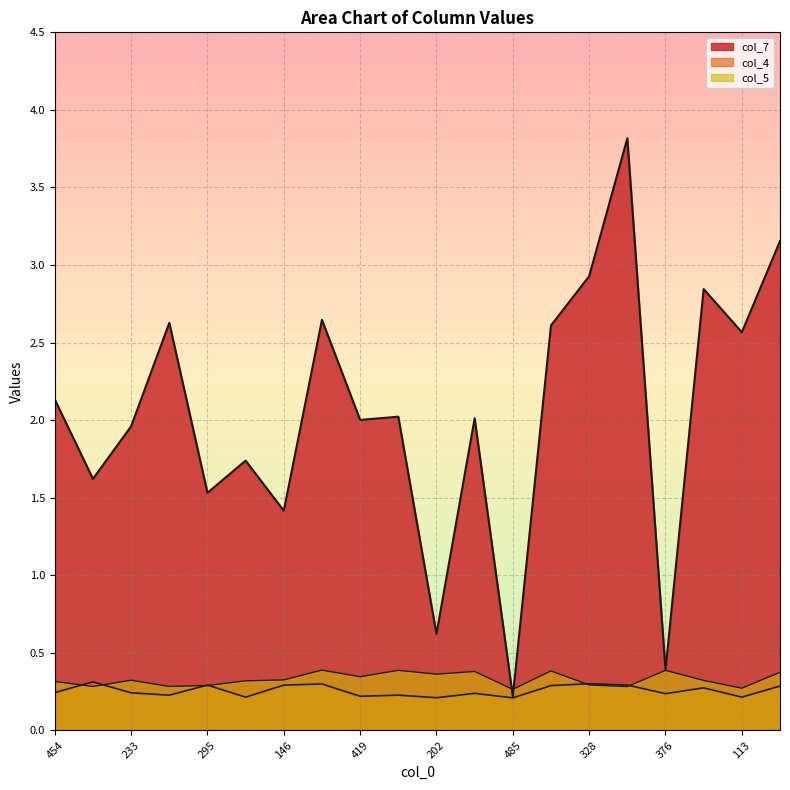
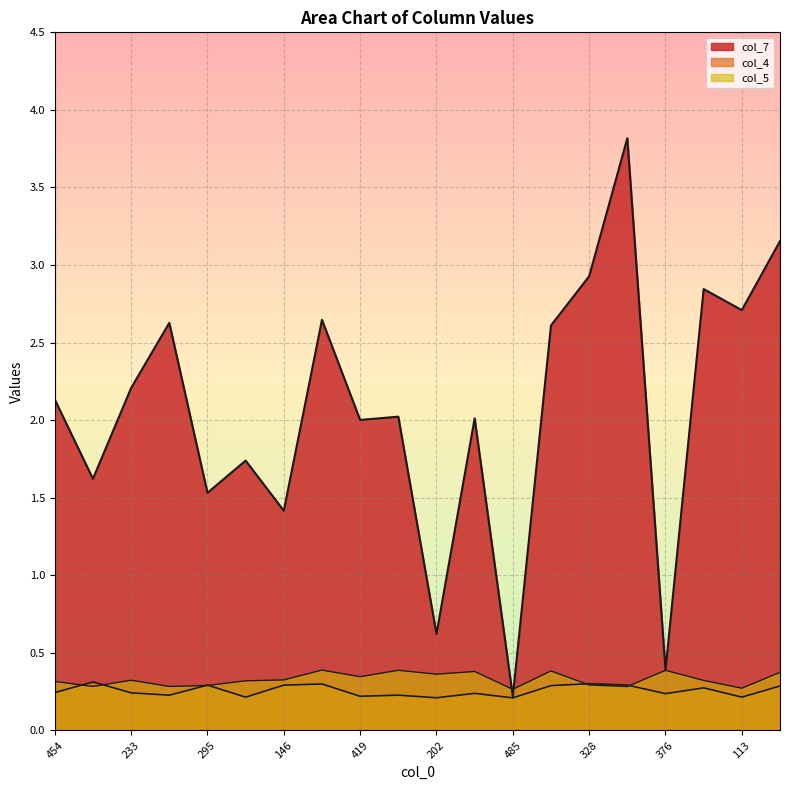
col_7, 233: 1.96 -> 2.21
col_7, 113: 2.57 -> 2.71
